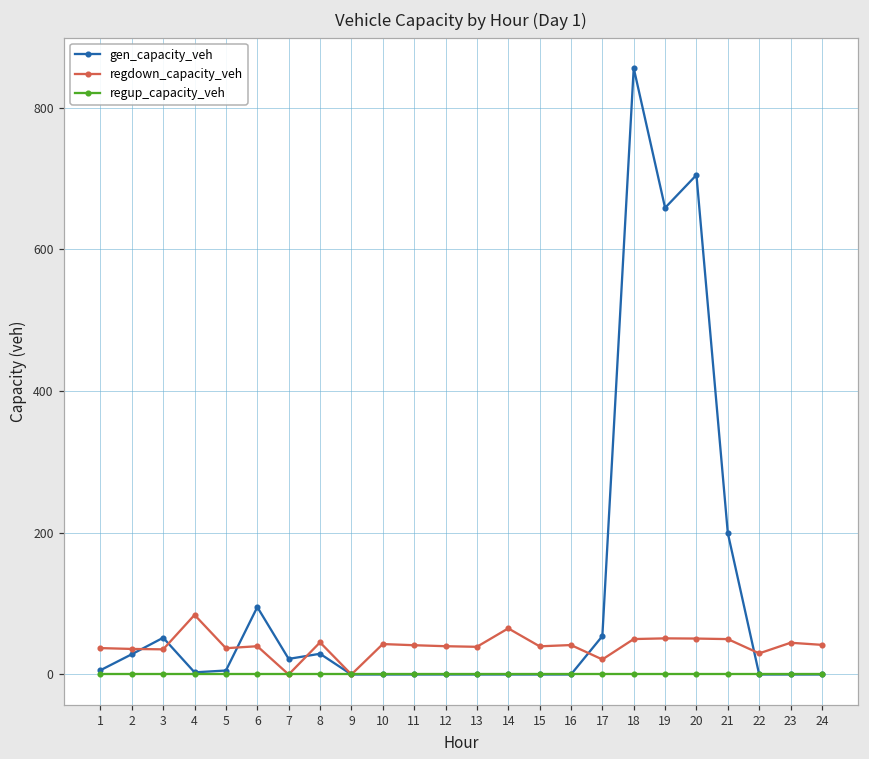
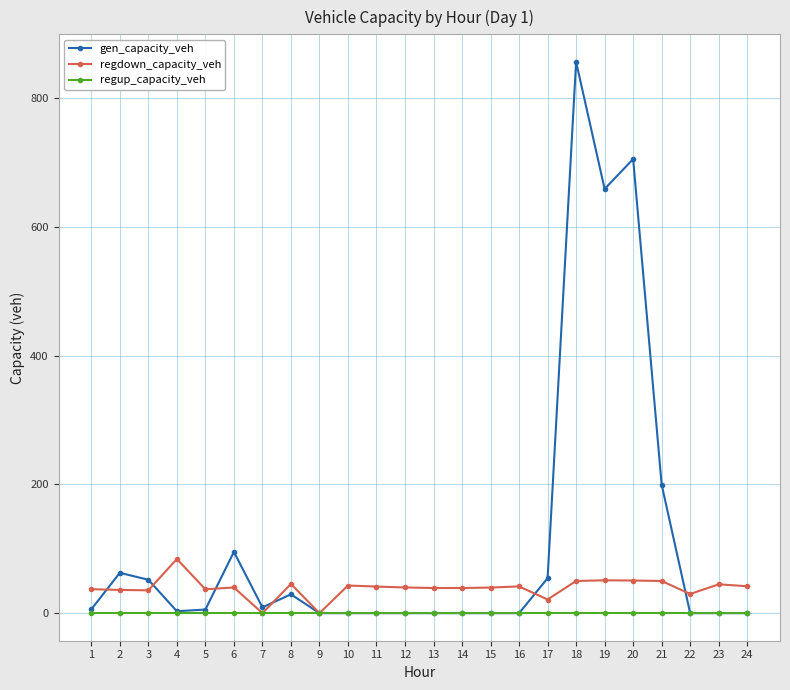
gen_capacity_veh, 2: 30 -> 60
gen_capacity_veh, 7: 20 -> 10
regdown_capacity_veh, 14: 70 -> 40
